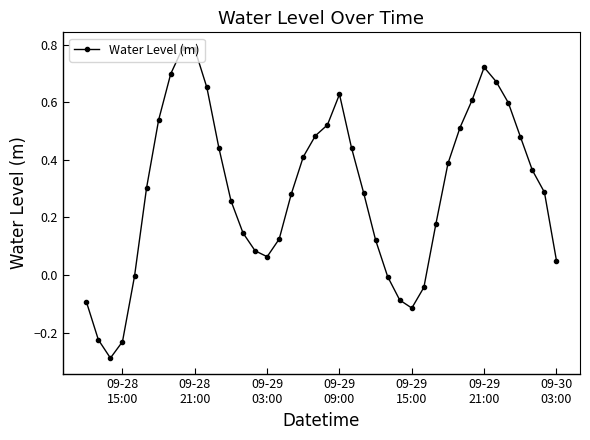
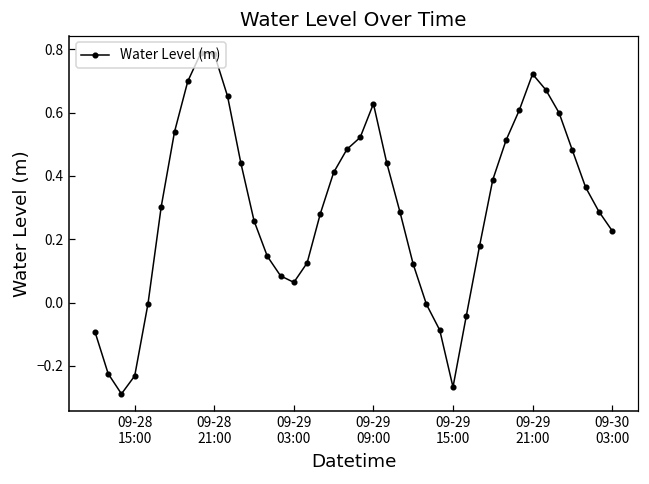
09-29 15:00: -0.11 -> -0.27
09-30 03:00: 0.05 -> 0.23
